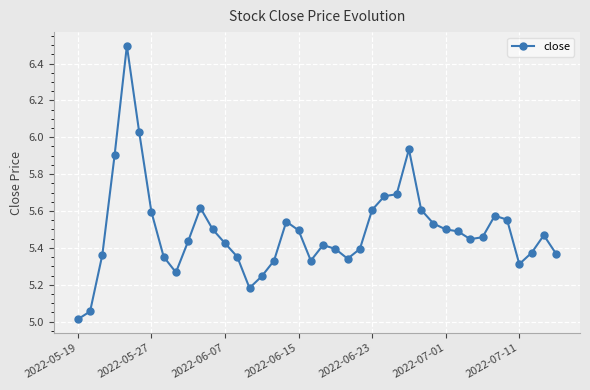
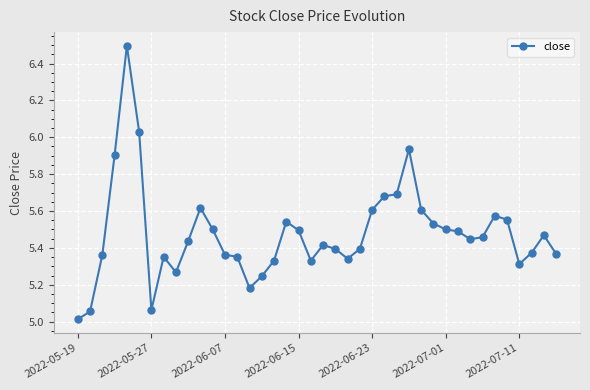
2022-05-27: 5.60 -> 5.06
2022-06-07: 5.43 -> 5.36
